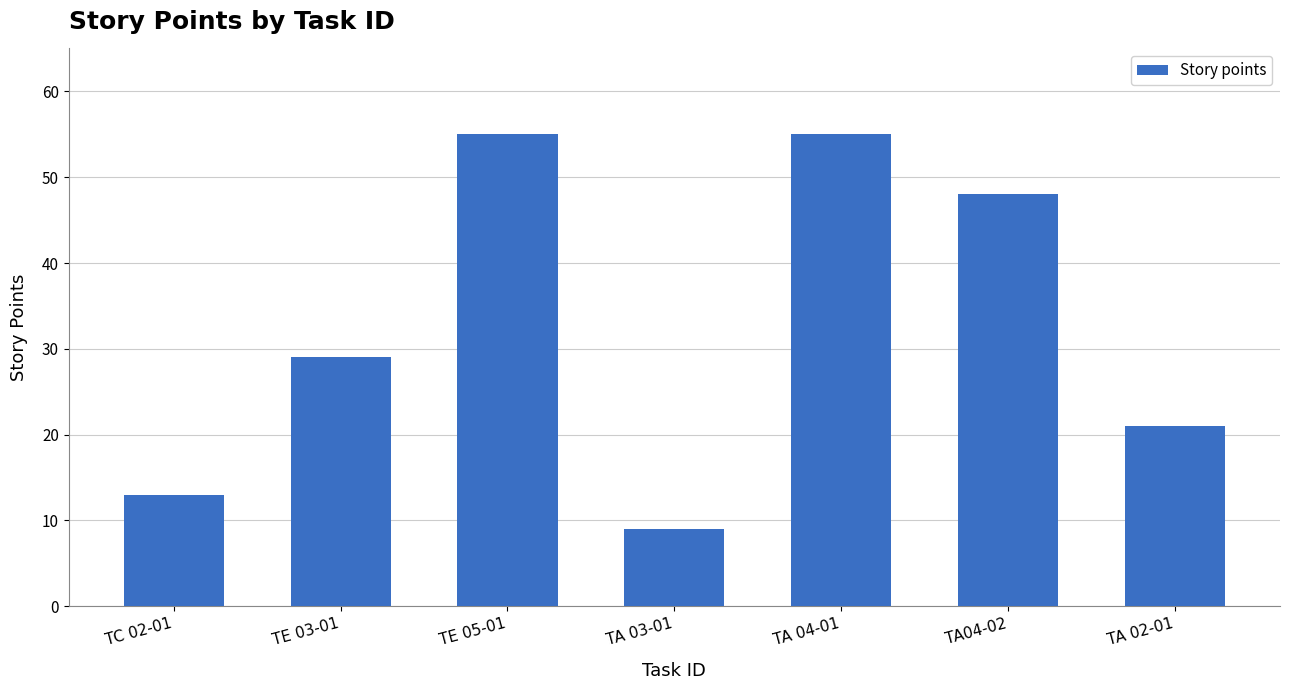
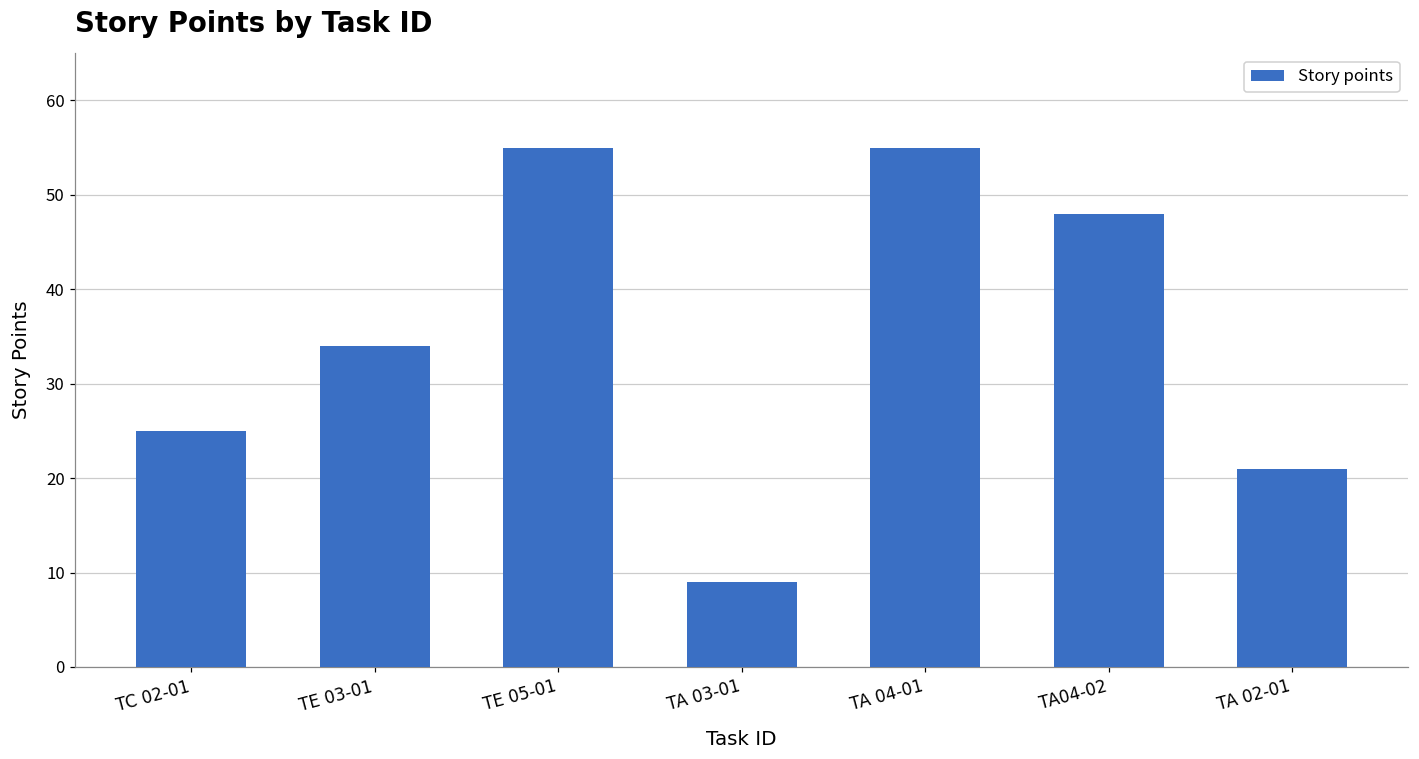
TC 02-01: 13 -> 25
TE 03-01: 29 -> 34
